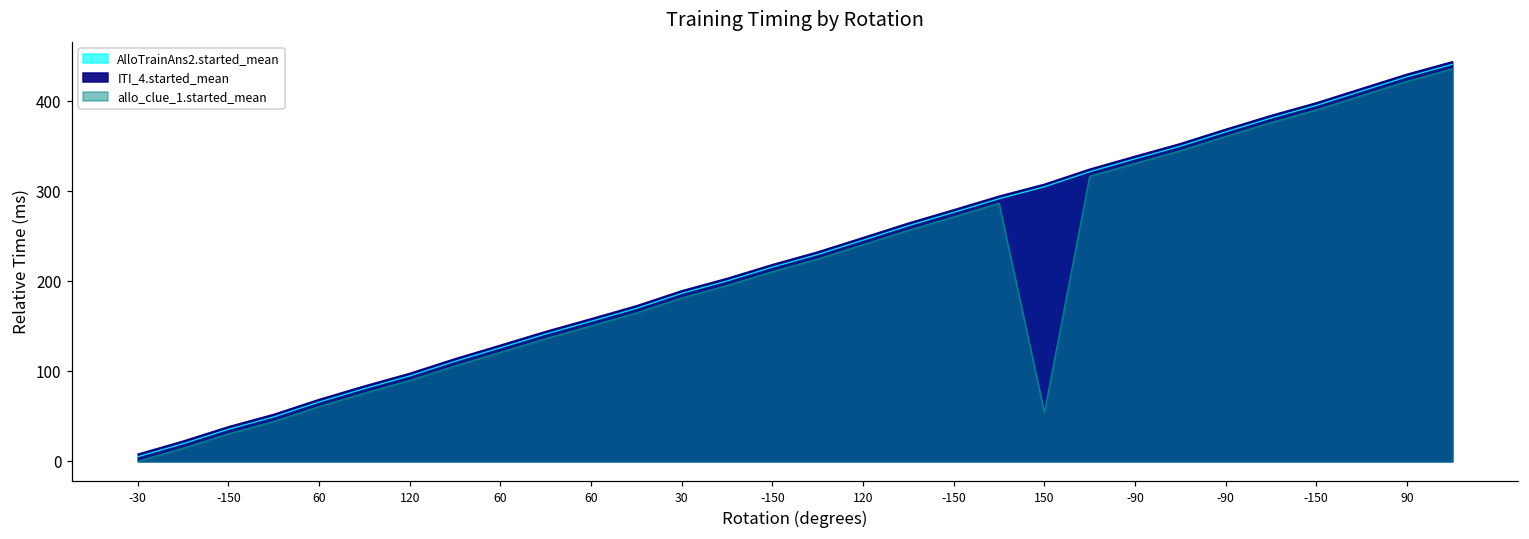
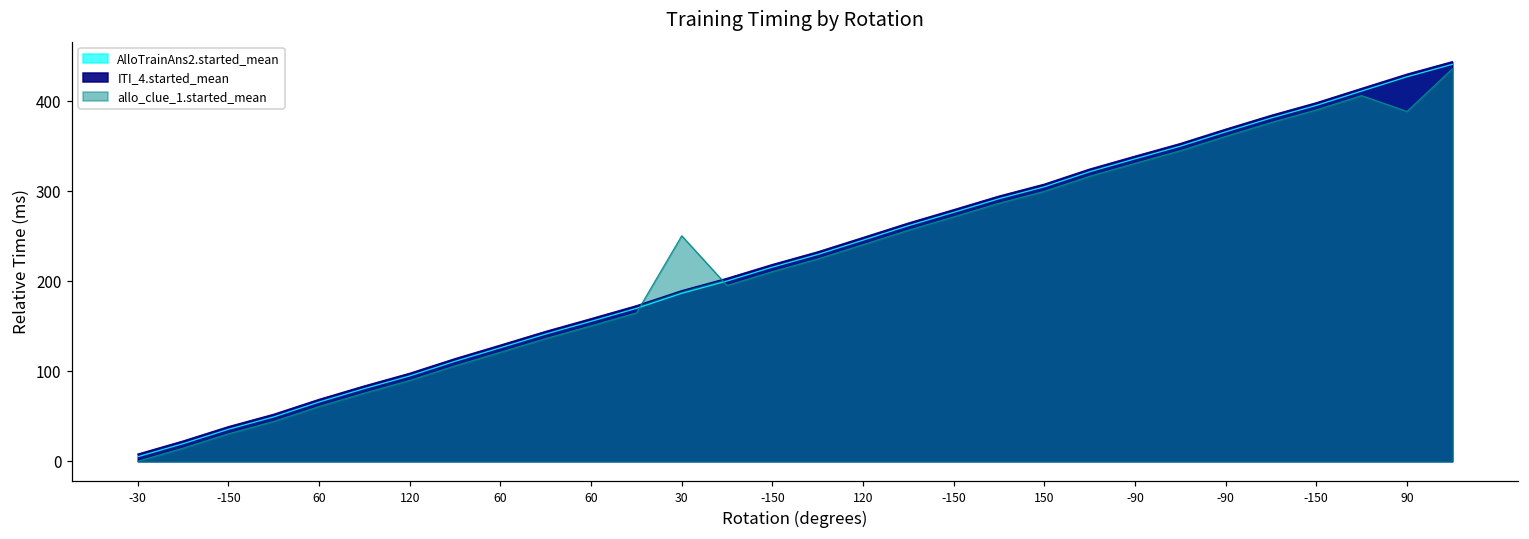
allo_clue_1.started_mean, 30: 180 -> 250
allo_clue_1.started_mean, 150: 50 -> 300
allo_clue_1.started_mean, 90: 420 -> 390
